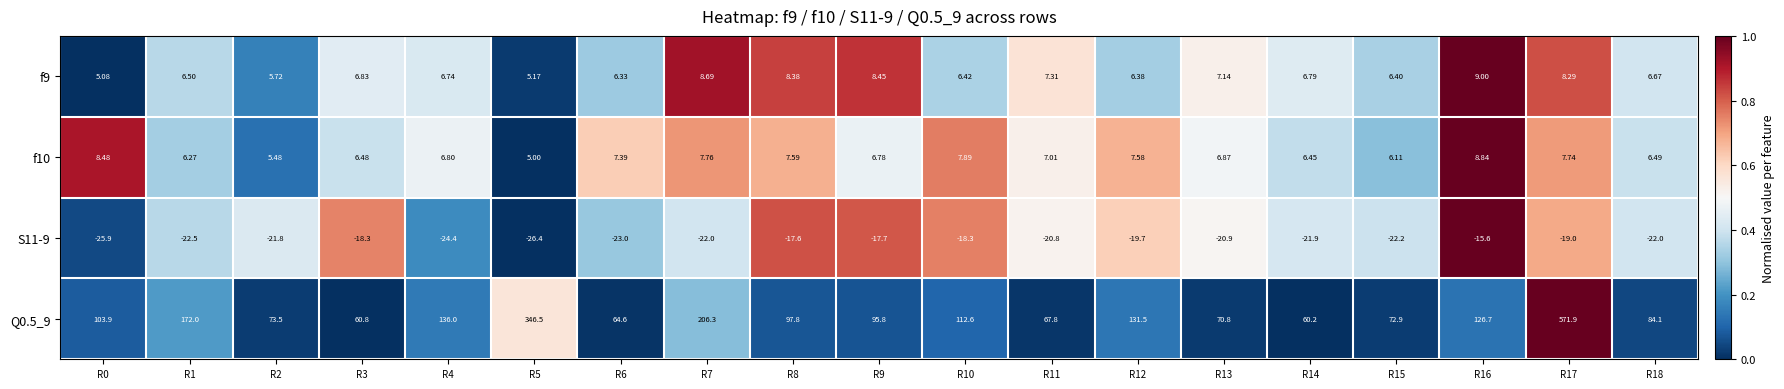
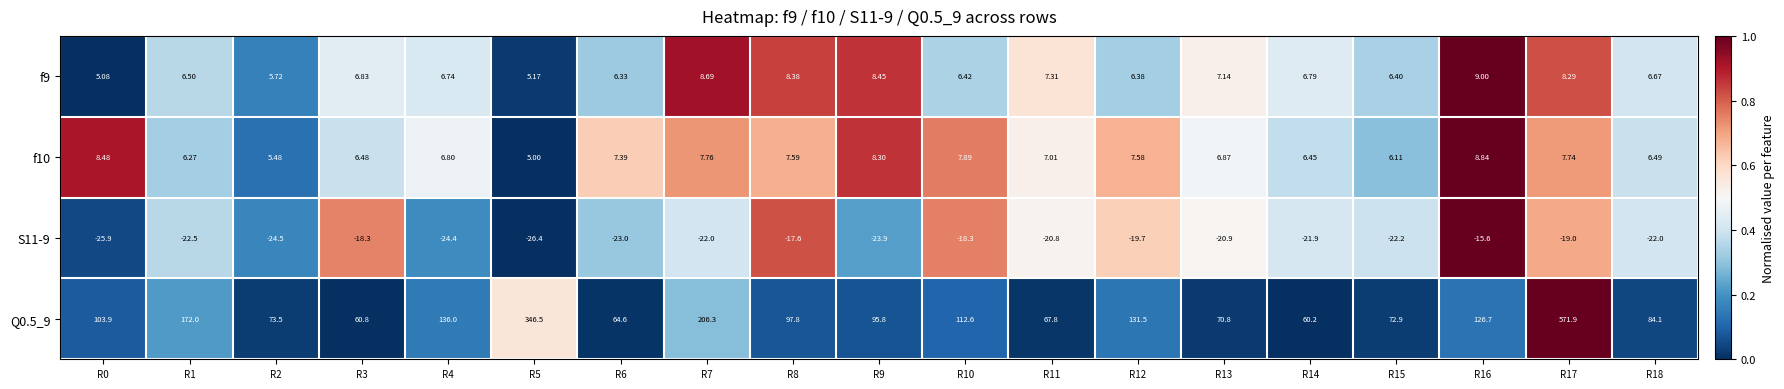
f10, R9: 6.78 -> 8.30
S11-9, R2: -21.8 -> -24.5
S11-9, R9: -17.7 -> -23.9
